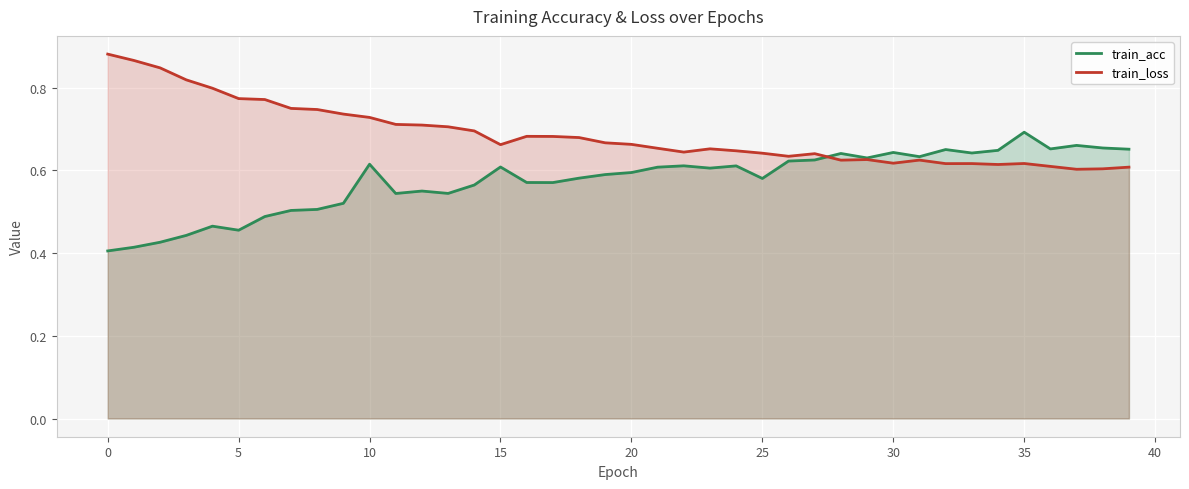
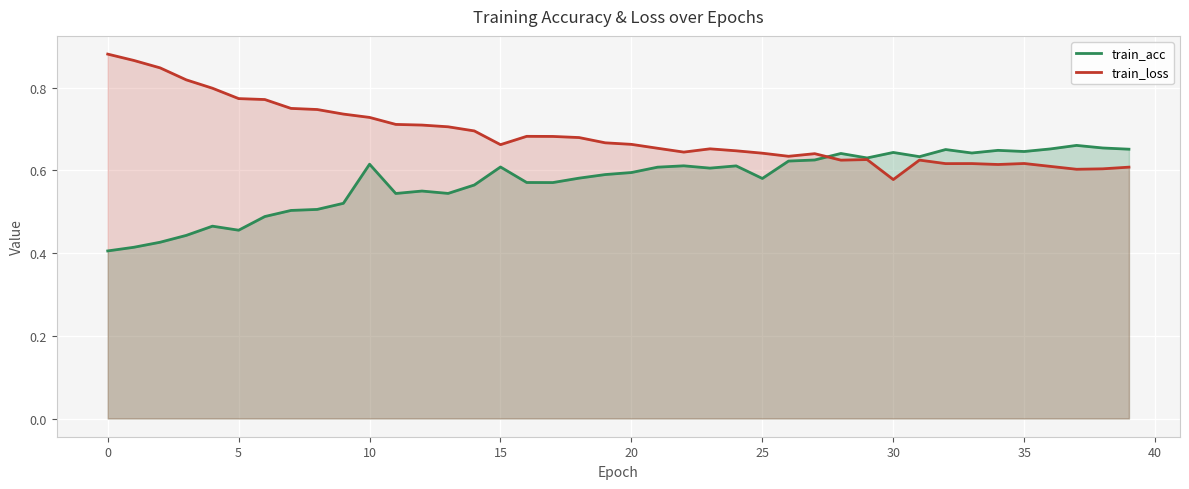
train_loss, 30: 0.62 -> 0.58
train_acc, 35: 0.69 -> 0.65
